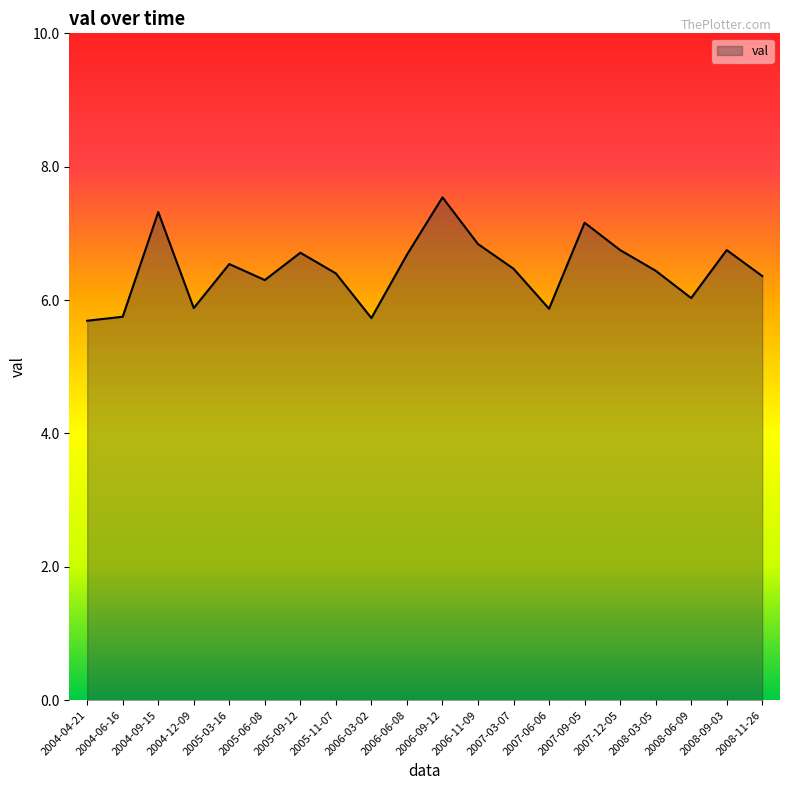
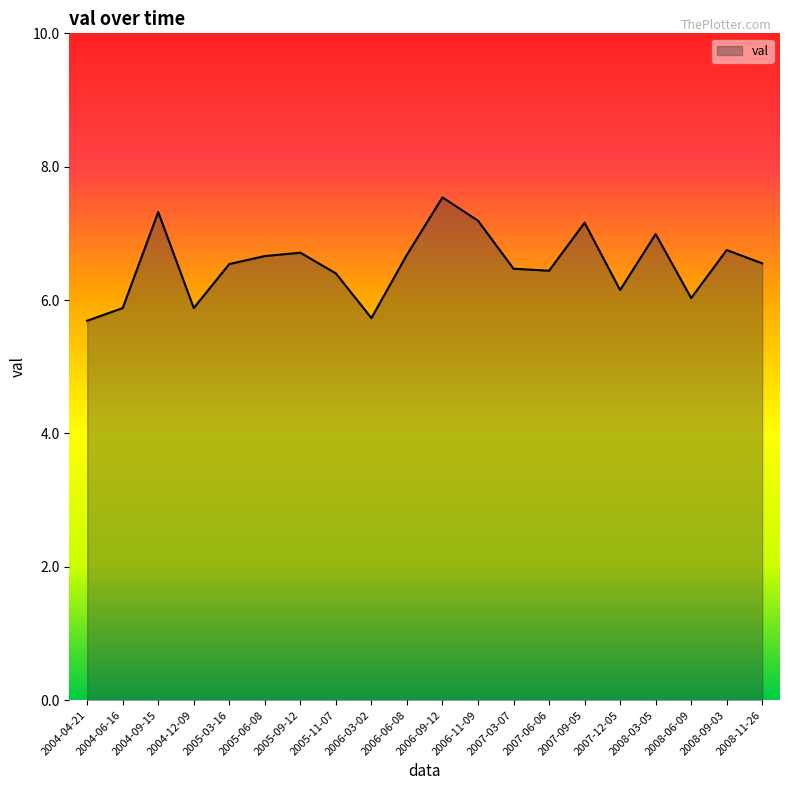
2004-06-16: 5.8 -> 5.9
2005-06-08: 6.3 -> 6.7
2006-11-09: 6.8 -> 7.2
2007-06-06: 5.9 -> 6.4
2007-12-05: 6.8 -> 6.2
2008-03-05: 6.4 -> 7.0
2008-11-26: 6.4 -> 6.6
